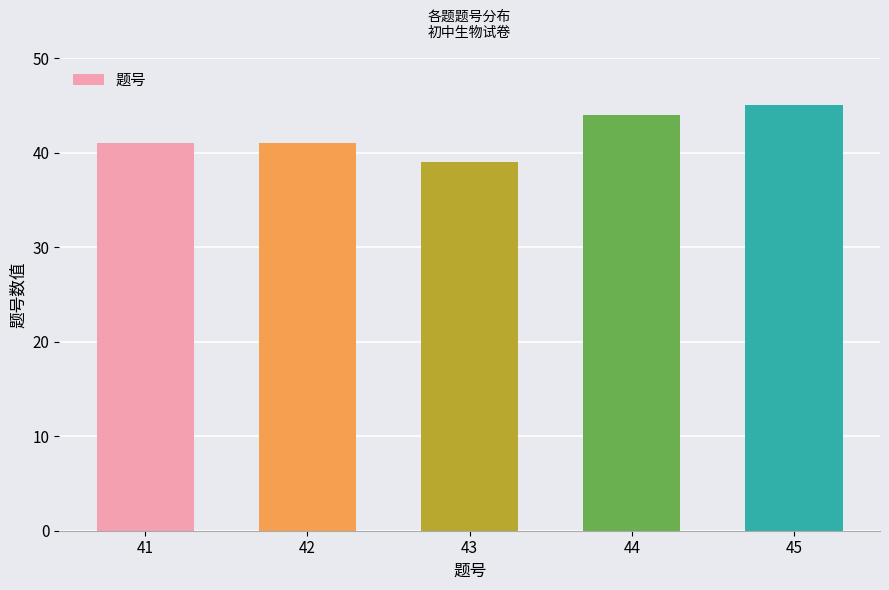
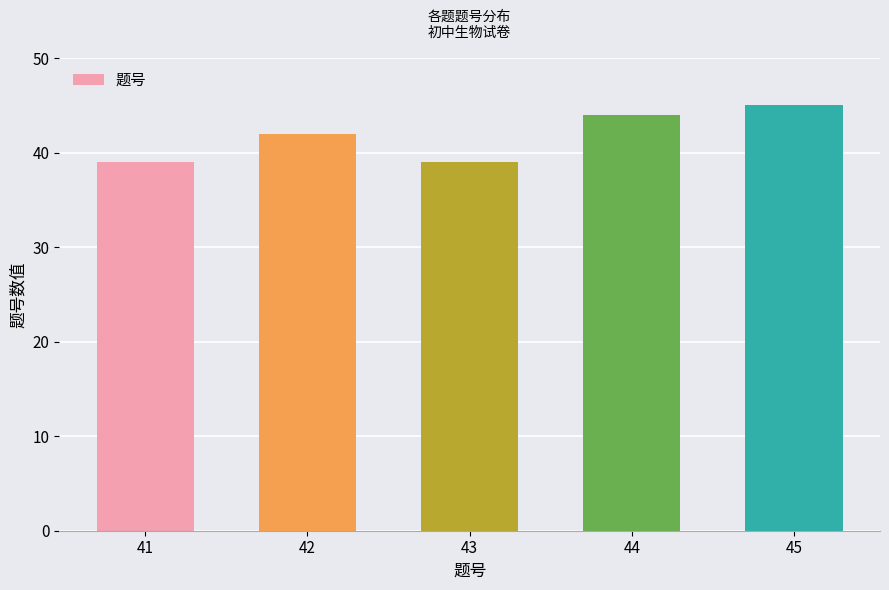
41: 41 -> 39
42: 41 -> 42
